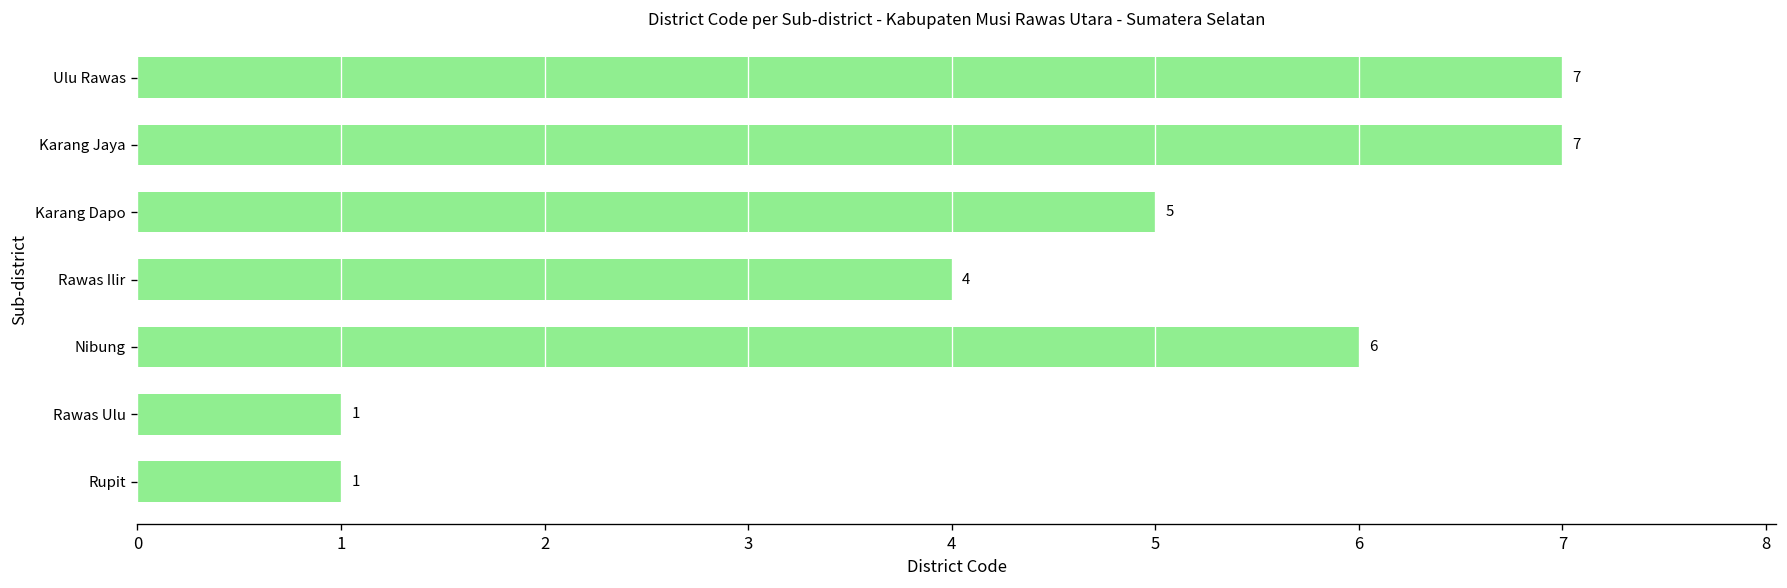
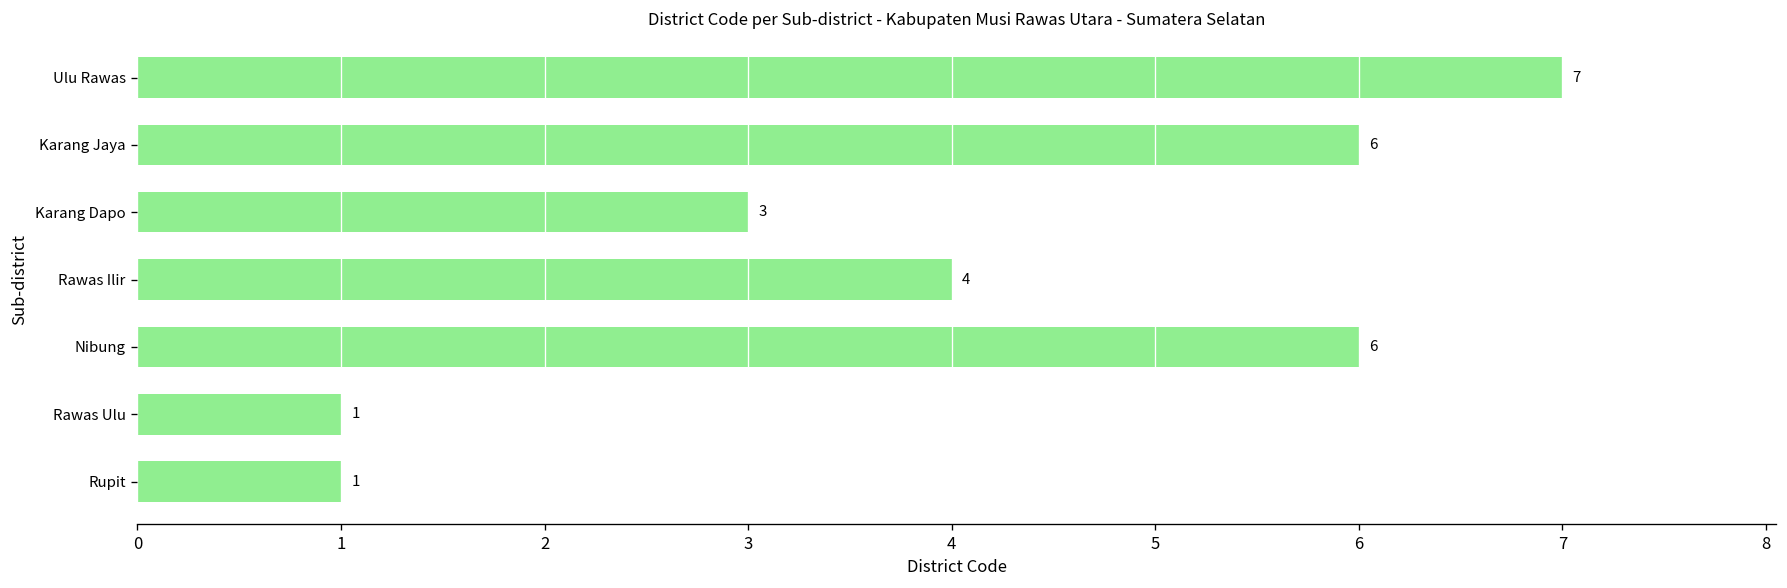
Karang Jaya: 7 -> 6
Karang Dapo: 5 -> 3
